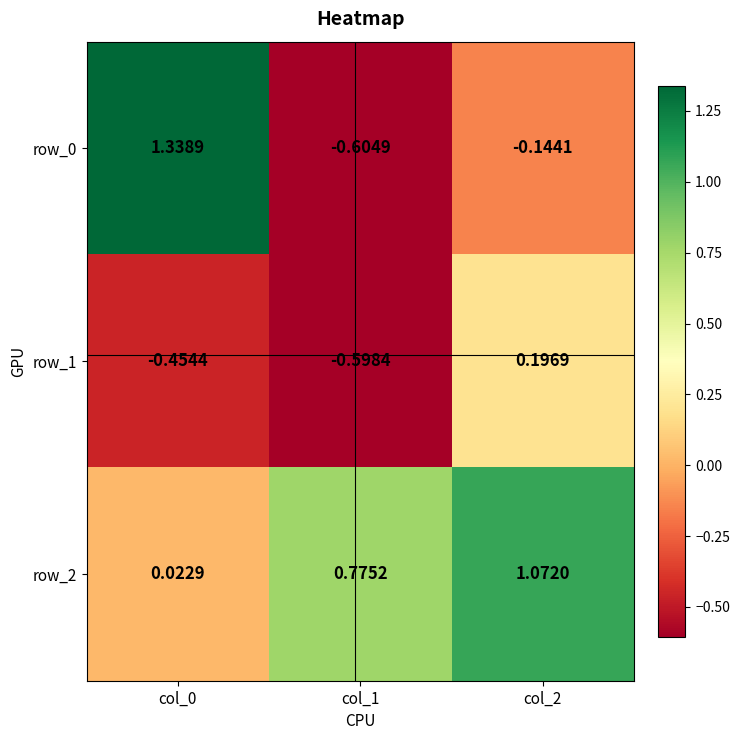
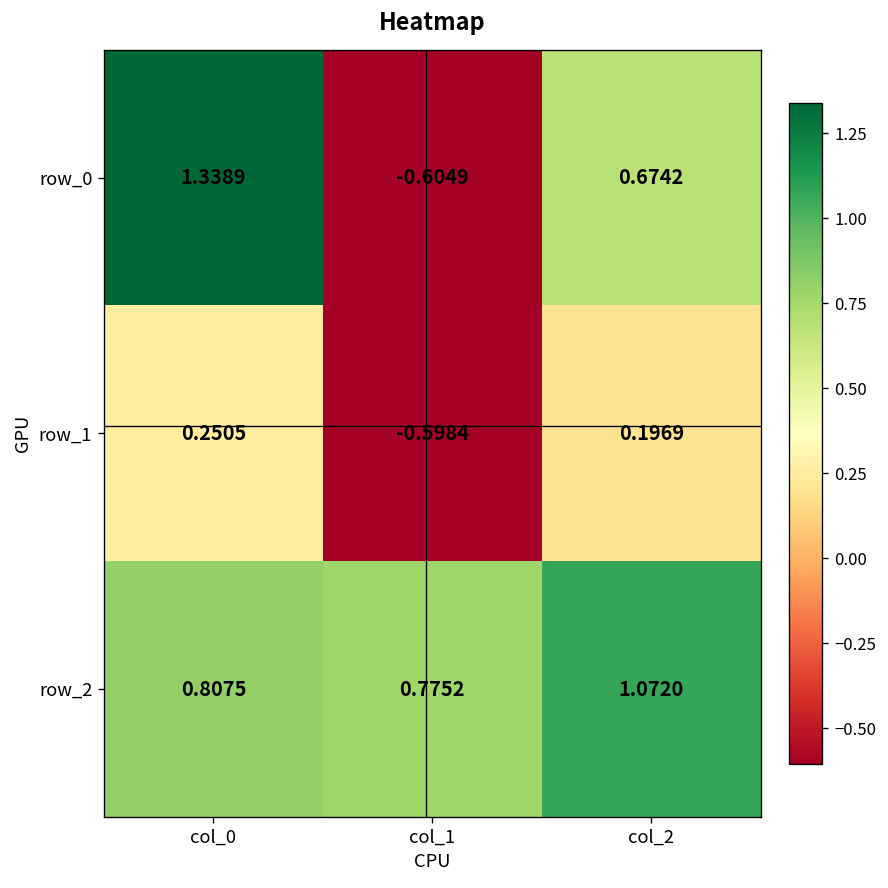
row_0, col_2: -0.1441 -> 0.6742
row_1, col_0: -0.4544 -> 0.2505
row_2, col_0: 0.0229 -> 0.8075
